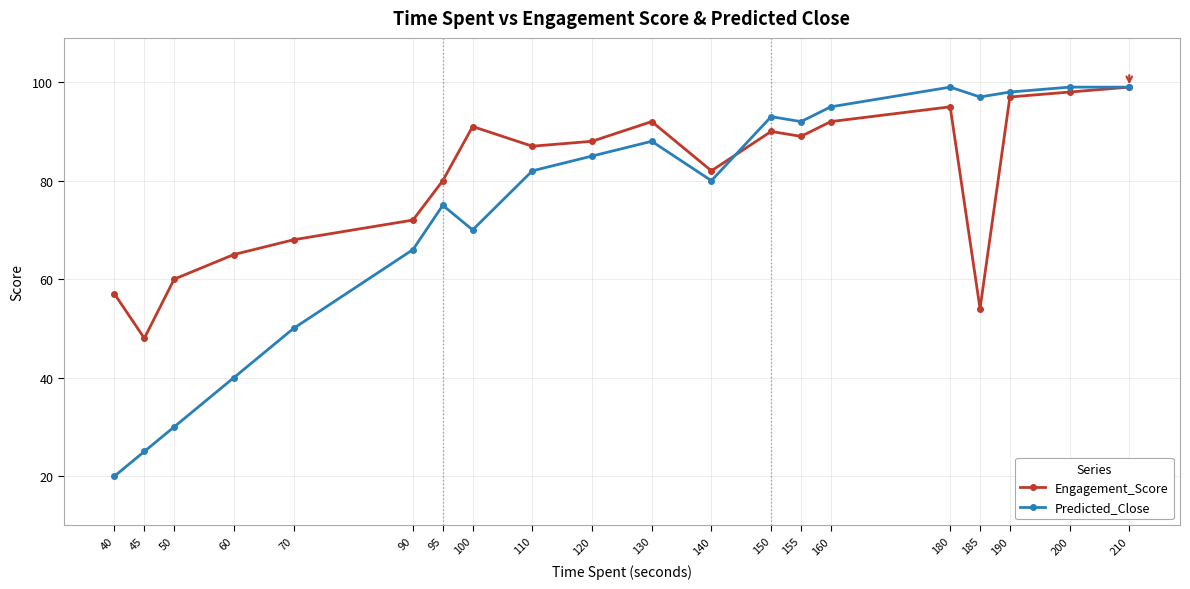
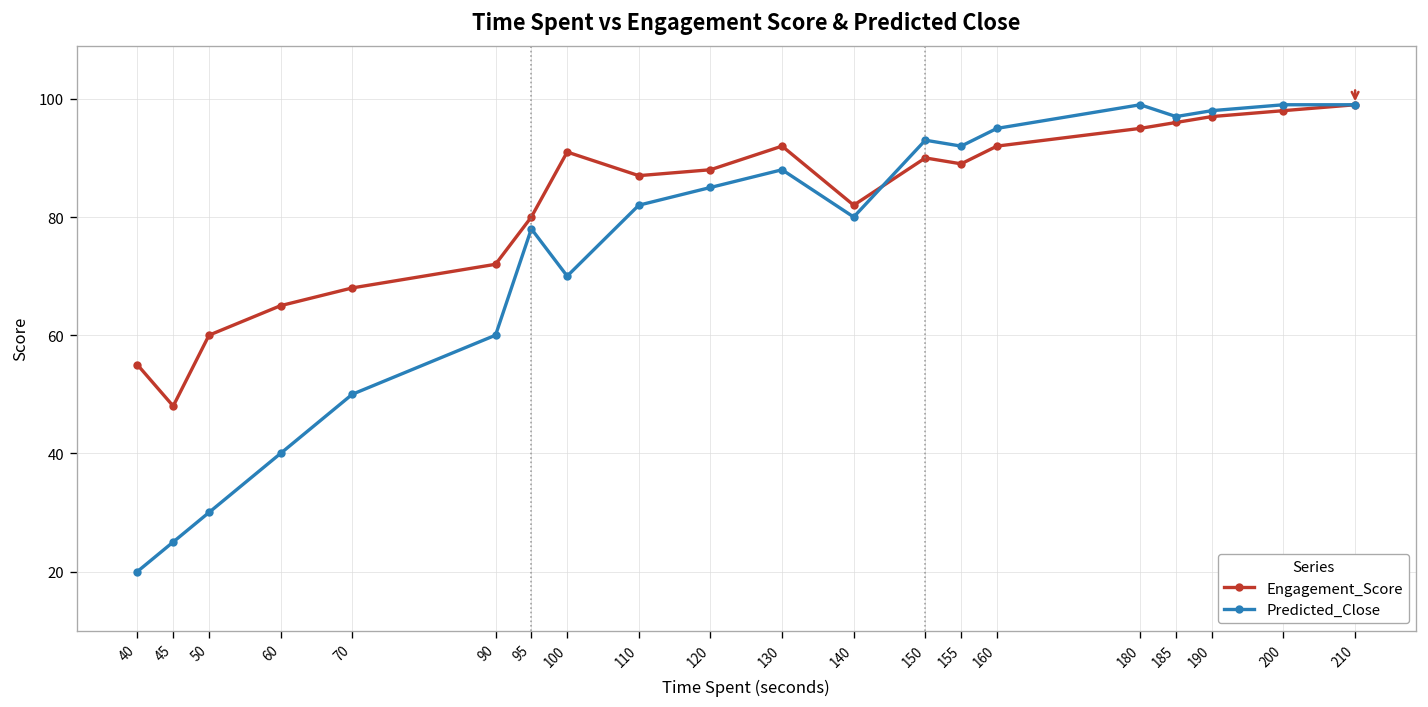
Engagement_Score, 40: 57 -> 55
Predicted_Close, 90: 66 -> 60
Predicted_Close, 95: 75 -> 78
Engagement_Score, 185: 54 -> 96
